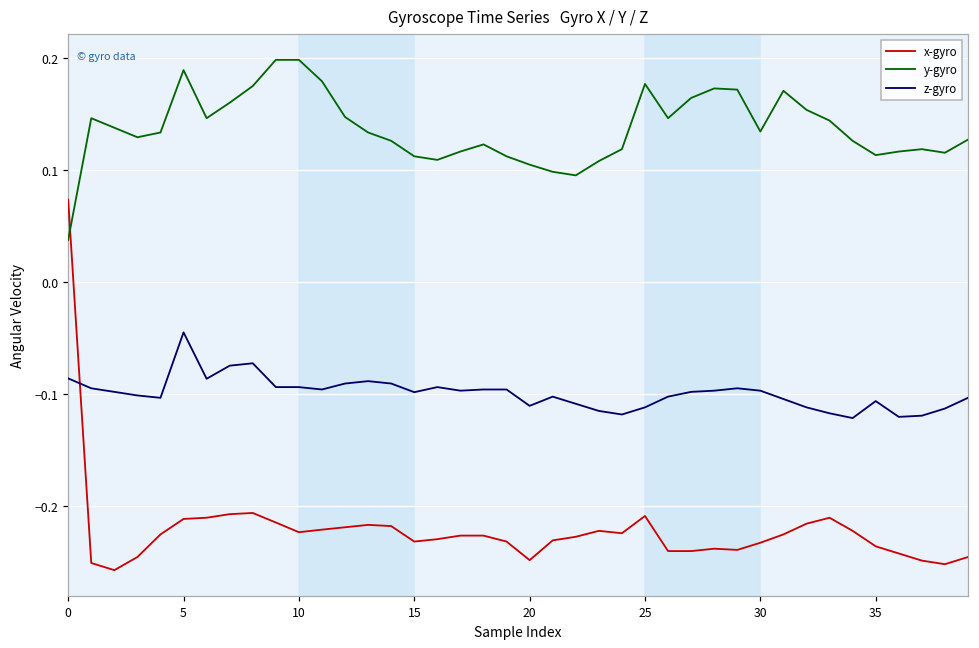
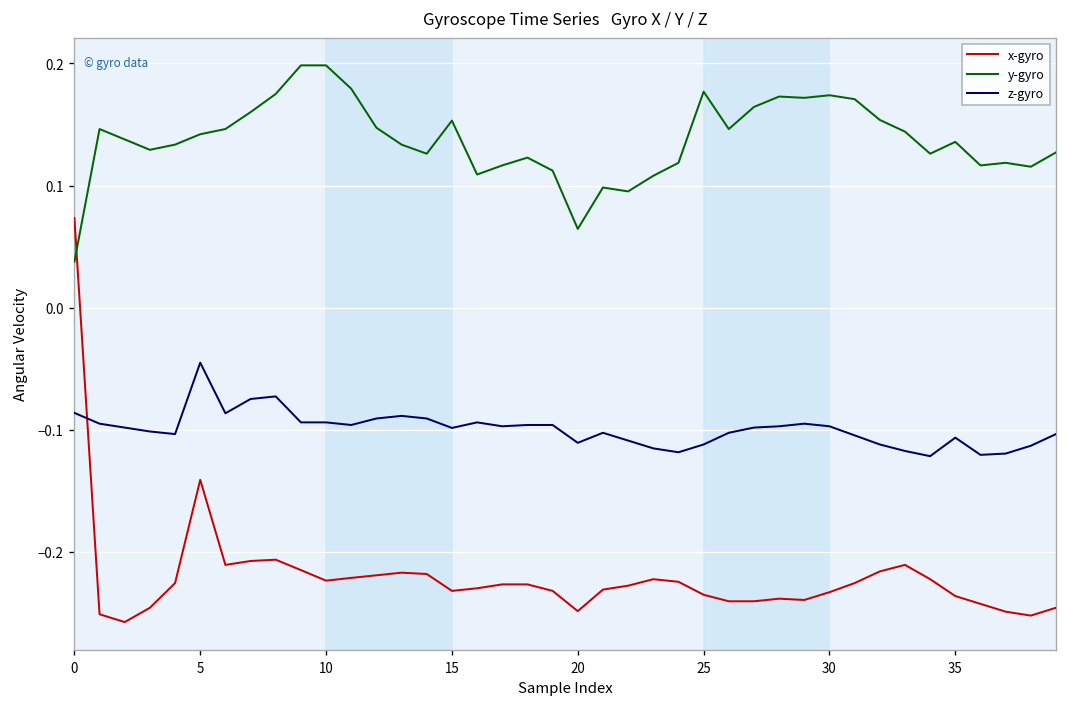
x-gyro, 5: -0.212 -> -0.141
y-gyro, 5: 0.189 -> 0.142
y-gyro, 15: 0.112 -> 0.153
y-gyro, 20: 0.105 -> 0.064
x-gyro, 25: -0.209 -> -0.235
y-gyro, 30: 0.134 -> 0.174
y-gyro, 35: 0.113 -> 0.136
